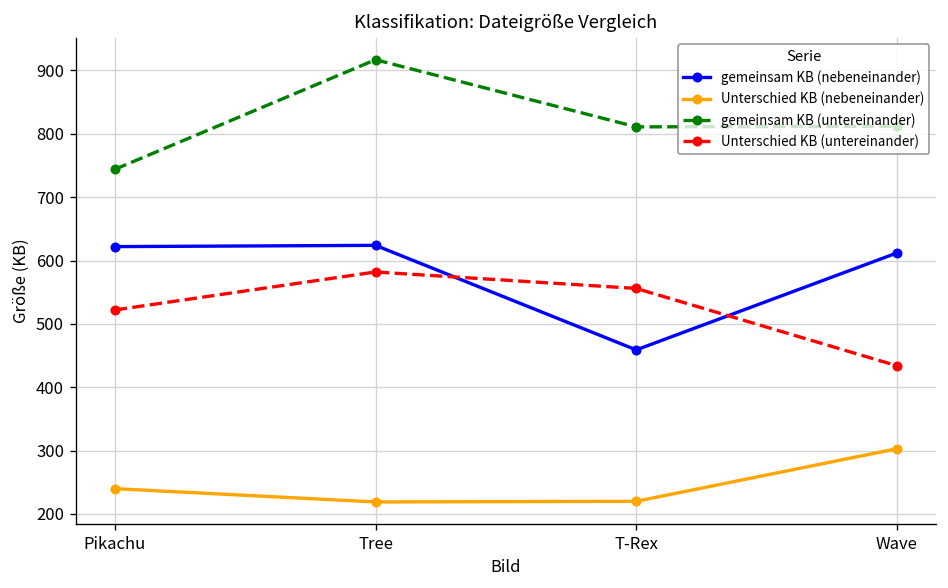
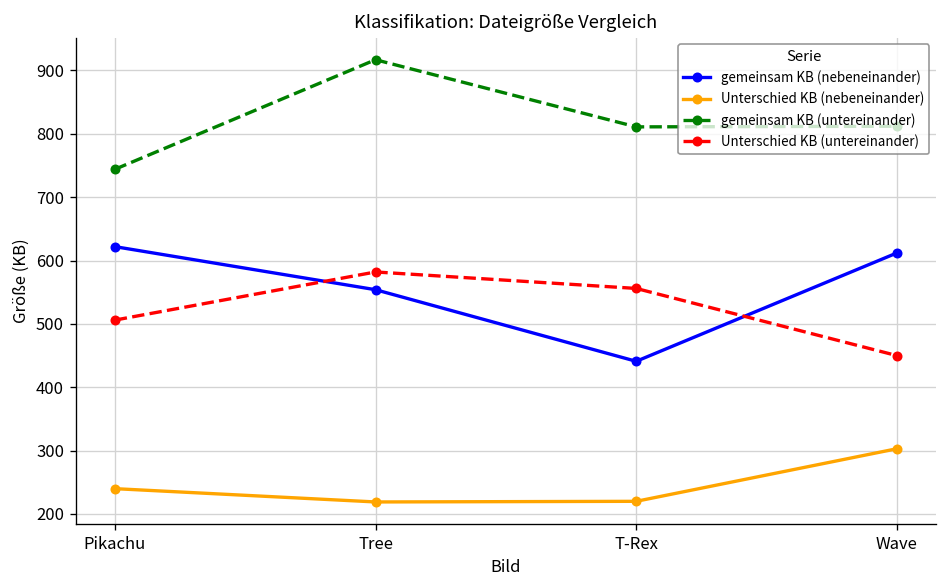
Unterschied KB (untereinander), Pikachu: 520 -> 510
gemeinsam KB (nebeneinander), Tree: 620 -> 550
gemeinsam KB (nebeneinander), T-Rex: 460 -> 440
Unterschied KB (untereinander), Wave: 430 -> 450
